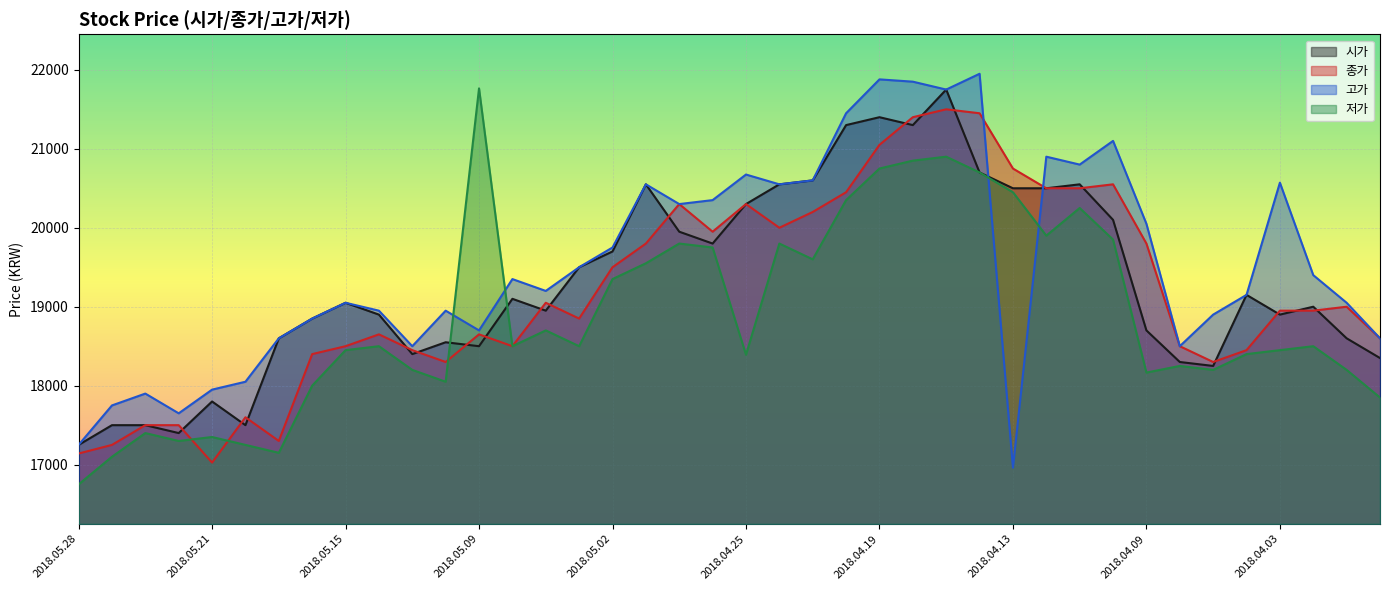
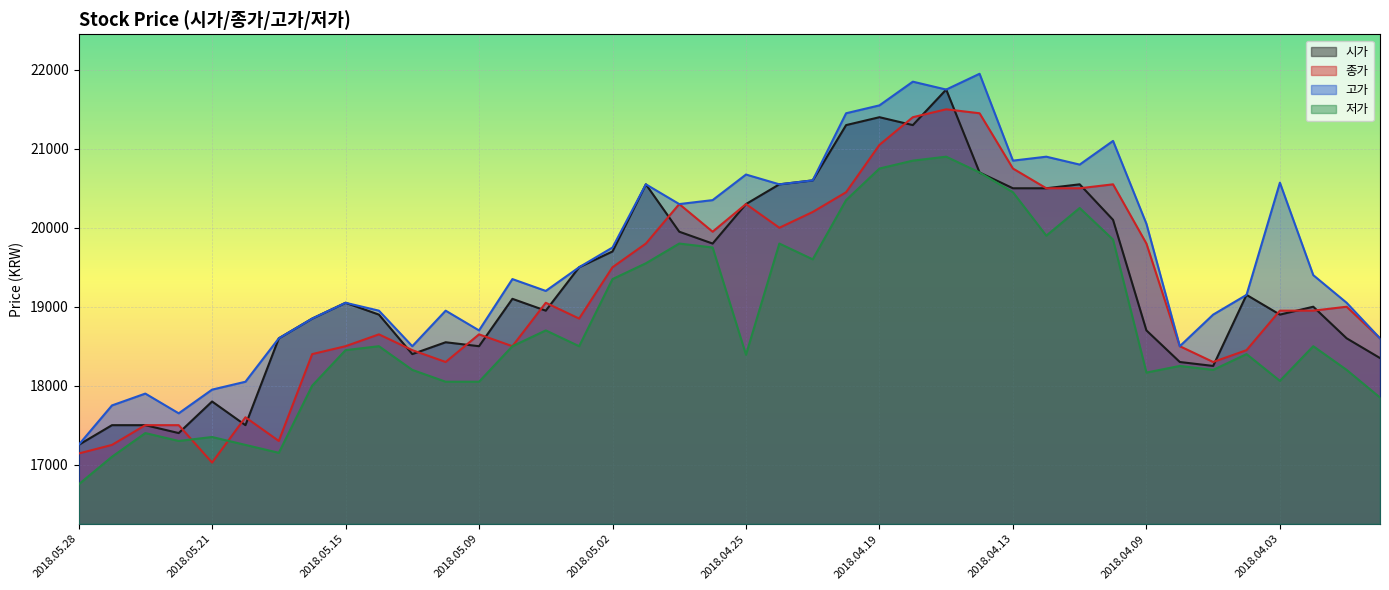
저가, 2018.05.09: 21800 -> 18100
고가, 2018.04.19: 21900 -> 21600
고가, 2018.04.13: 17000 -> 20900
저가, 2018.04.03: 18500 -> 18100
